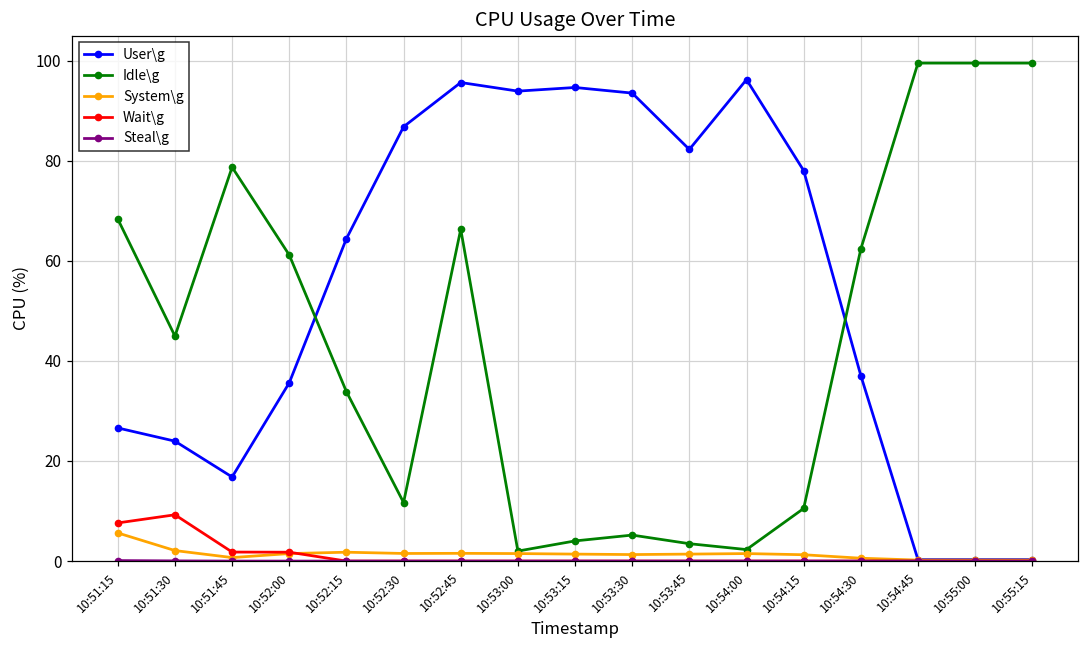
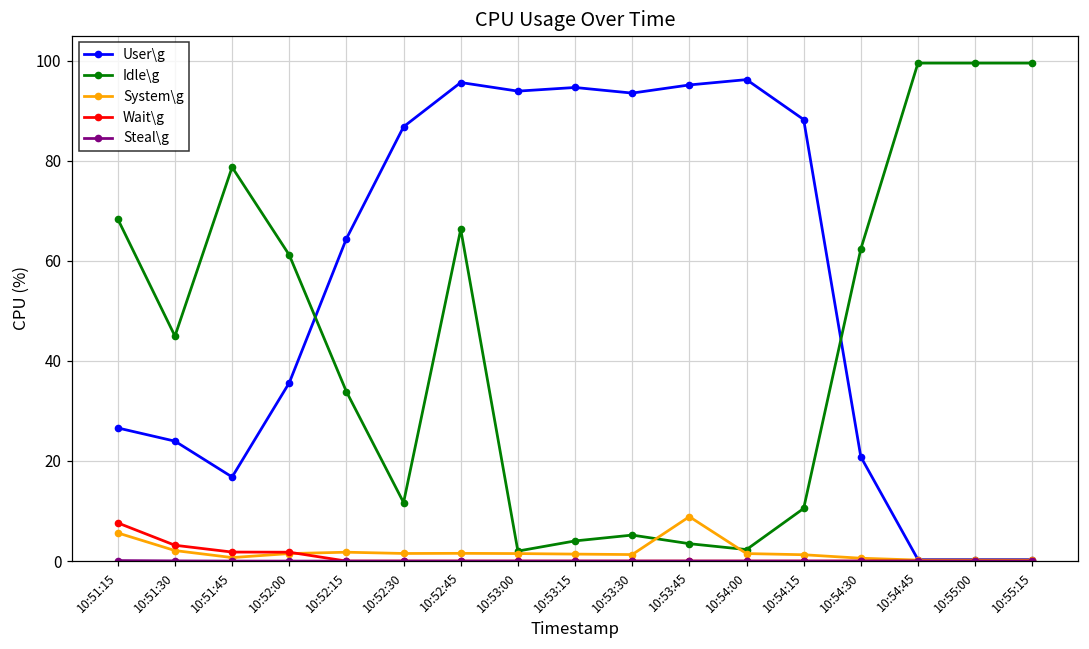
Wait\g, 10:51:30: 9 -> 3
User\g, 10:53:45: 82 -> 95
System\g, 10:53:45: 1 -> 9
User\g, 10:54:15: 78 -> 88
User\g, 10:54:30: 37 -> 21
